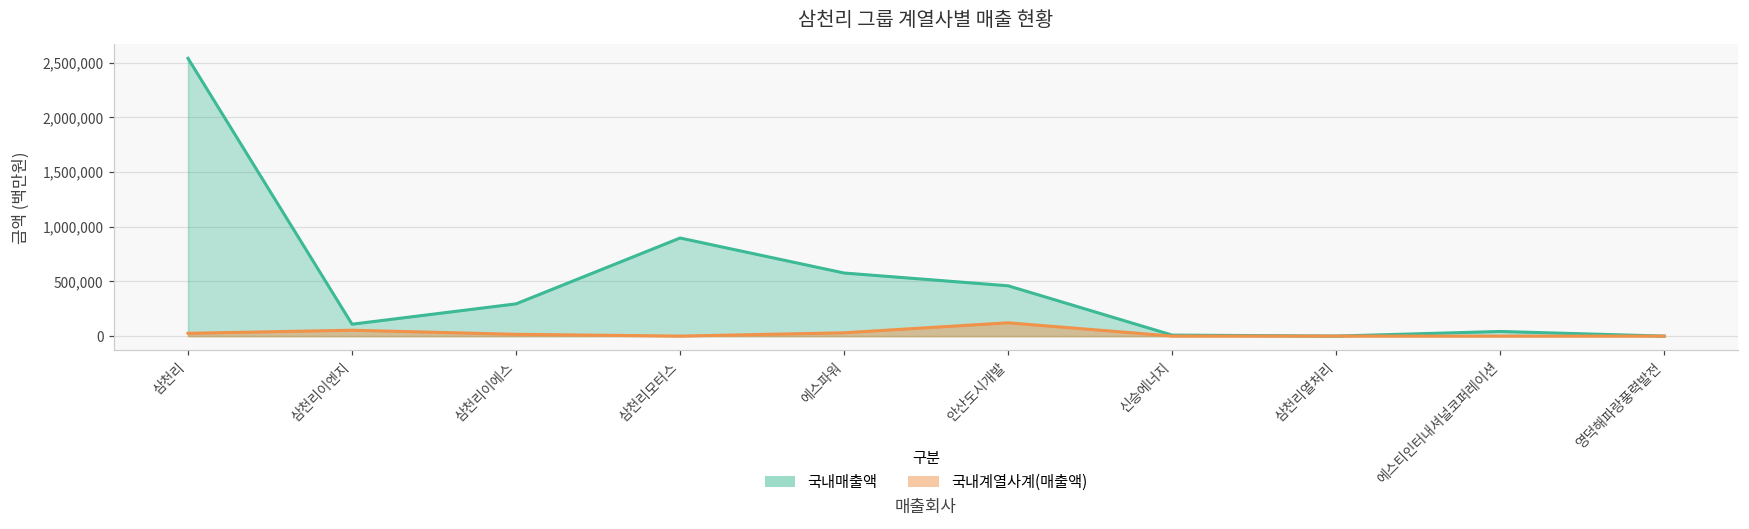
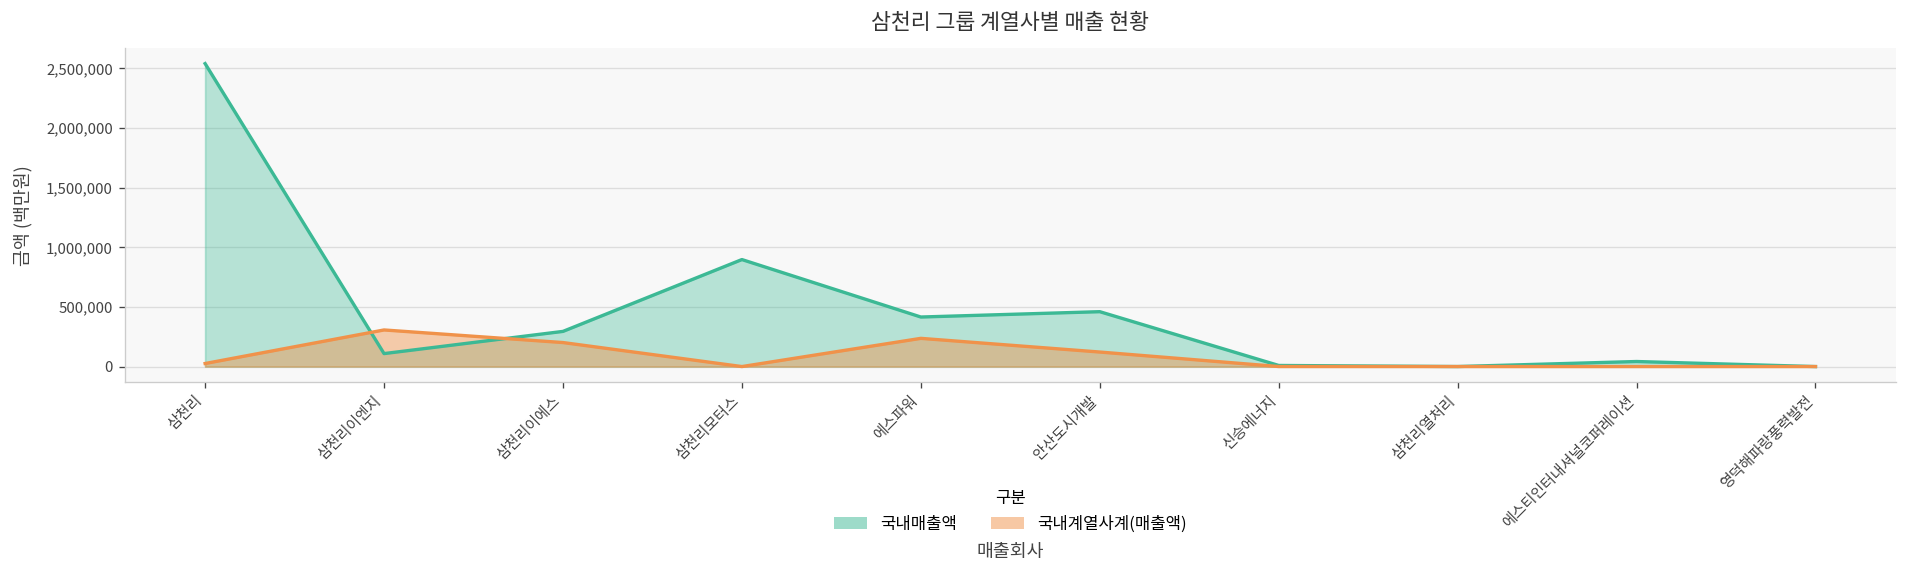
국내계열사계(매출액), 삼천리이엔지: 100,000 -> 300,000
국내계열사계(매출액), 삼천리이에스: 0 -> 200,000
국내매출액, 에스파워: 600,000 -> 400,000
국내계열사계(매출액), 에스파워: 0 -> 200,000
